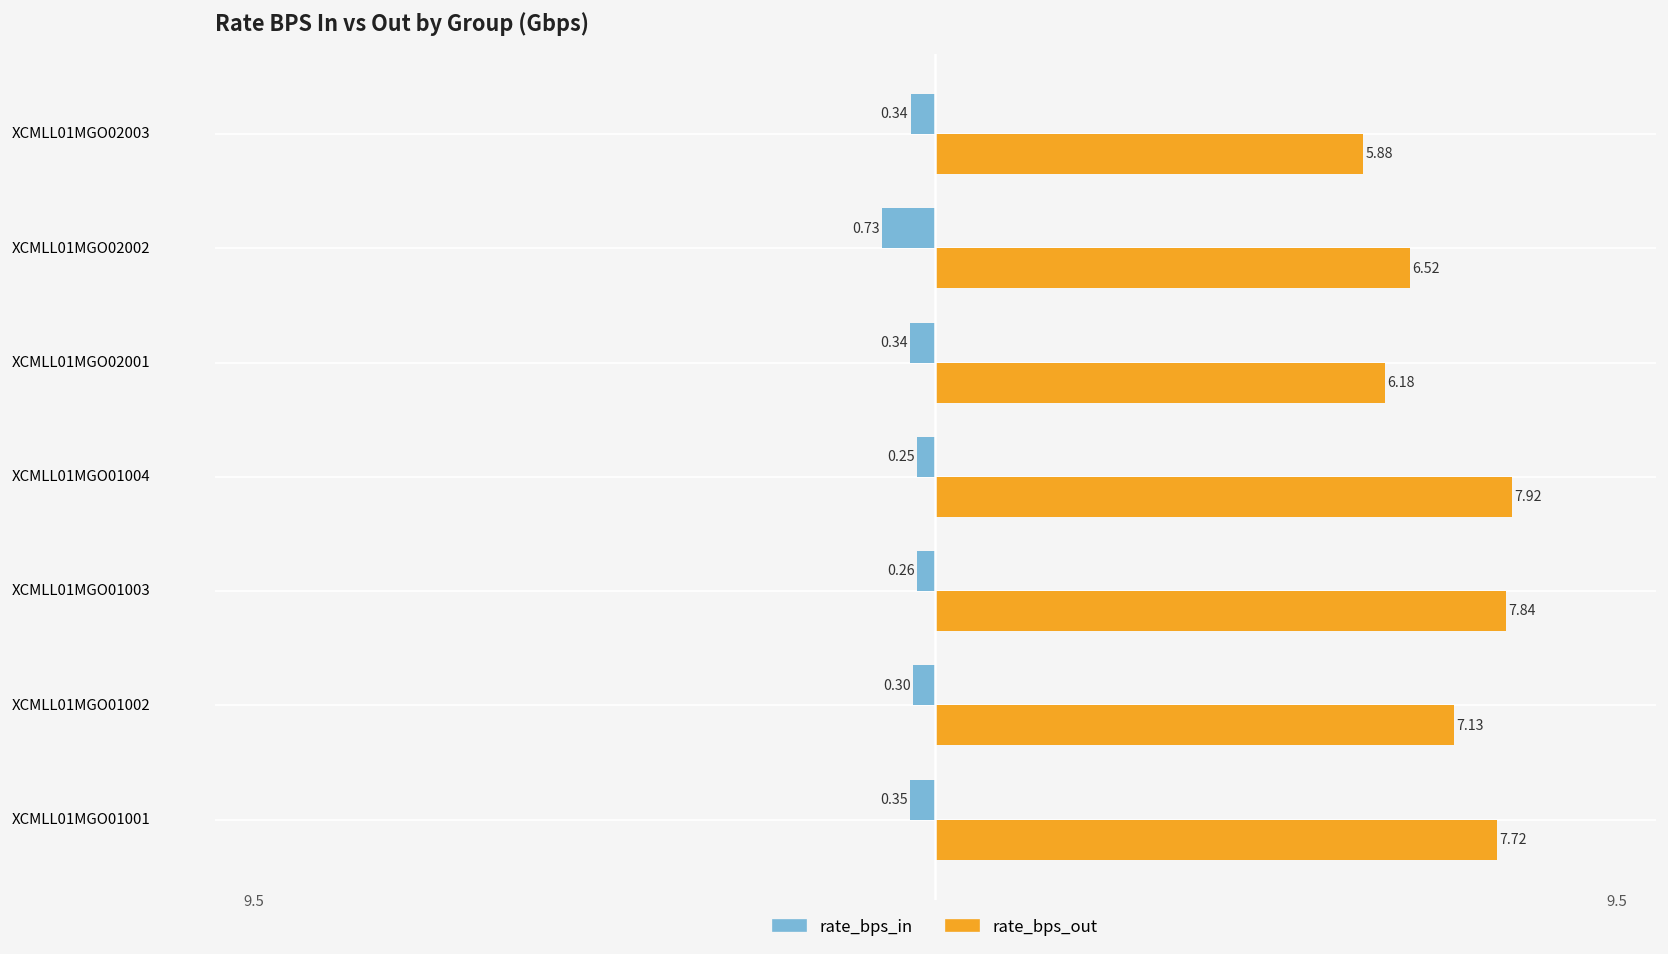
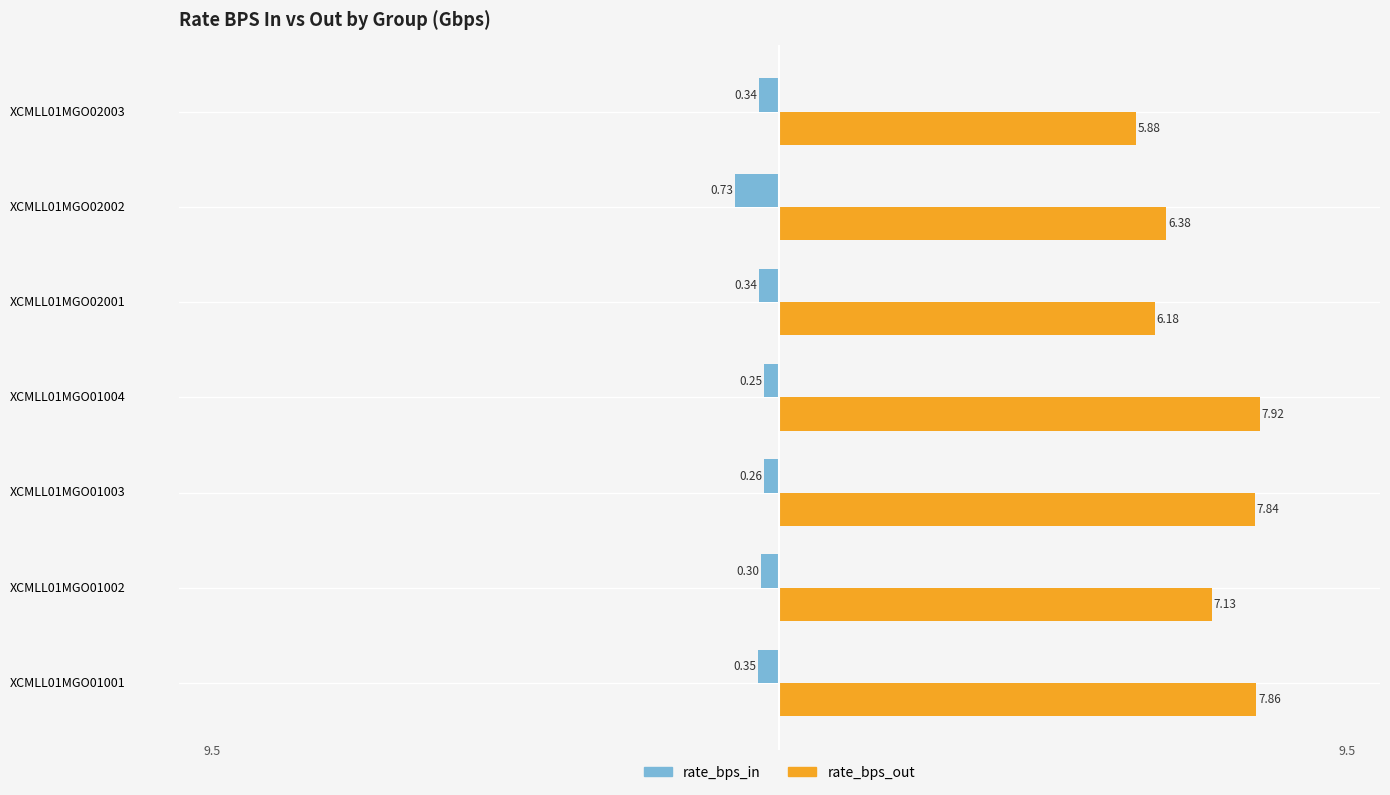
rate_bps_out, XCMLL01MGO02002: 6.52 -> 6.38
rate_bps_out, XCMLL01MGO01001: 7.72 -> 7.86
